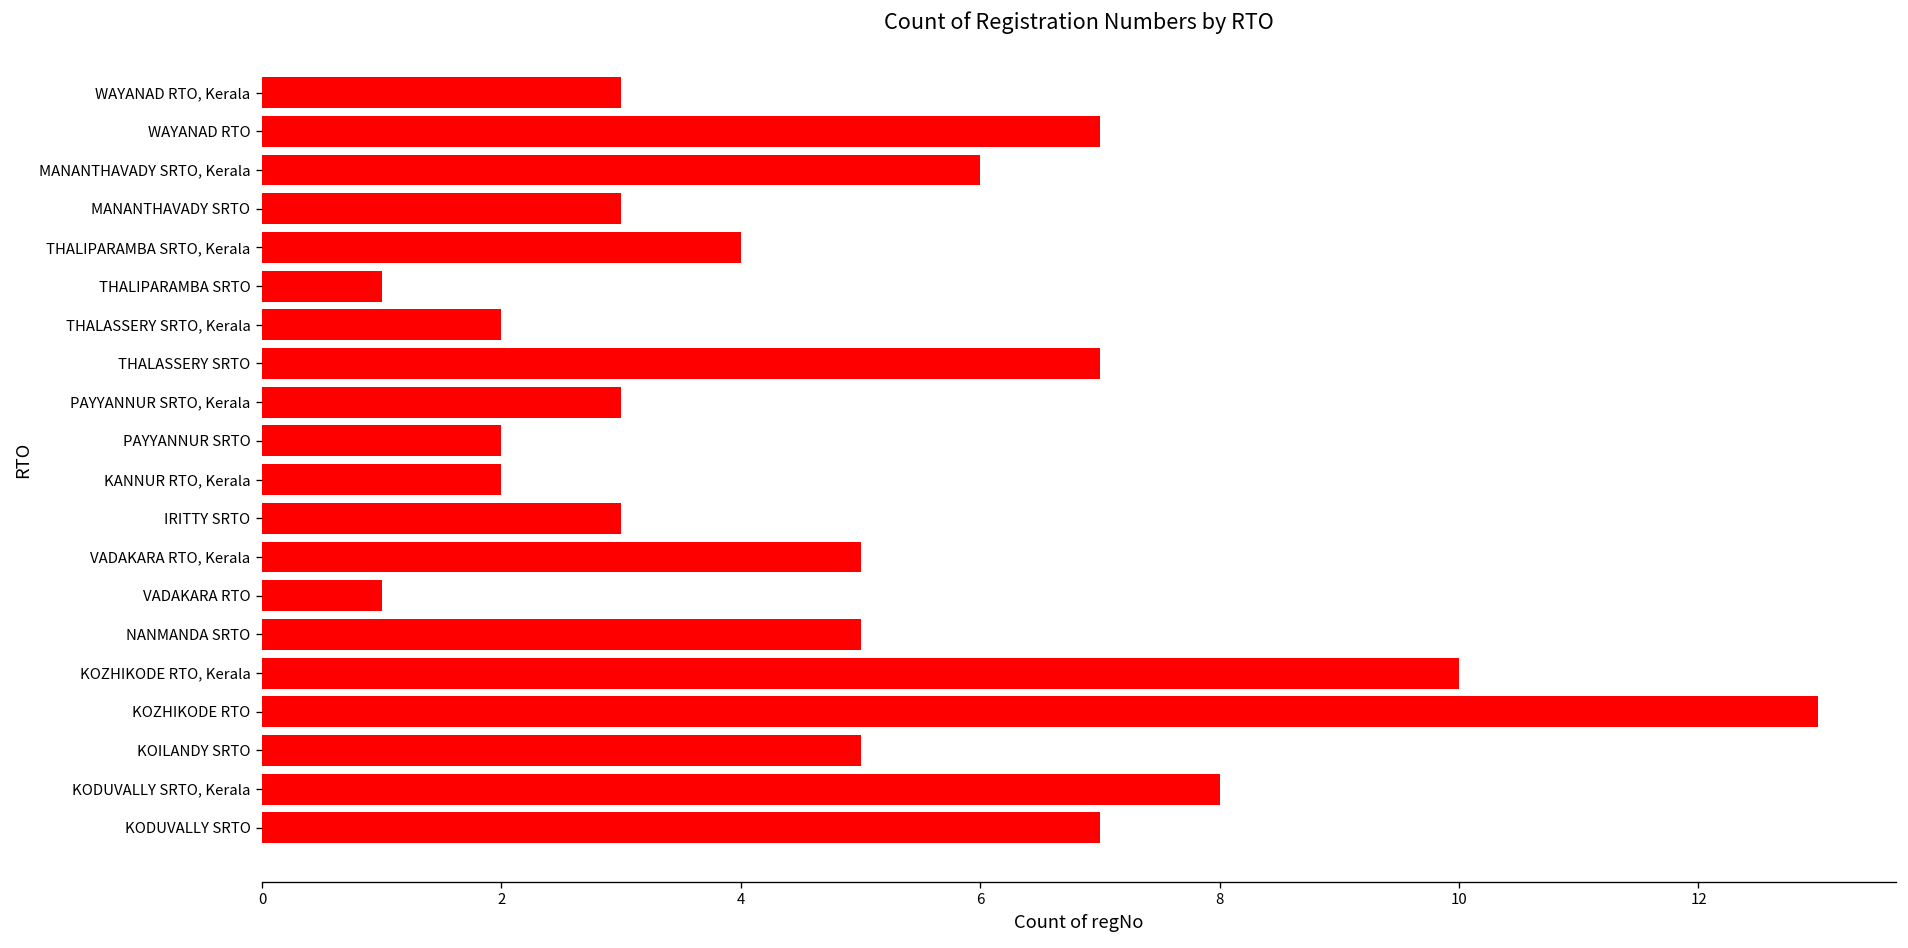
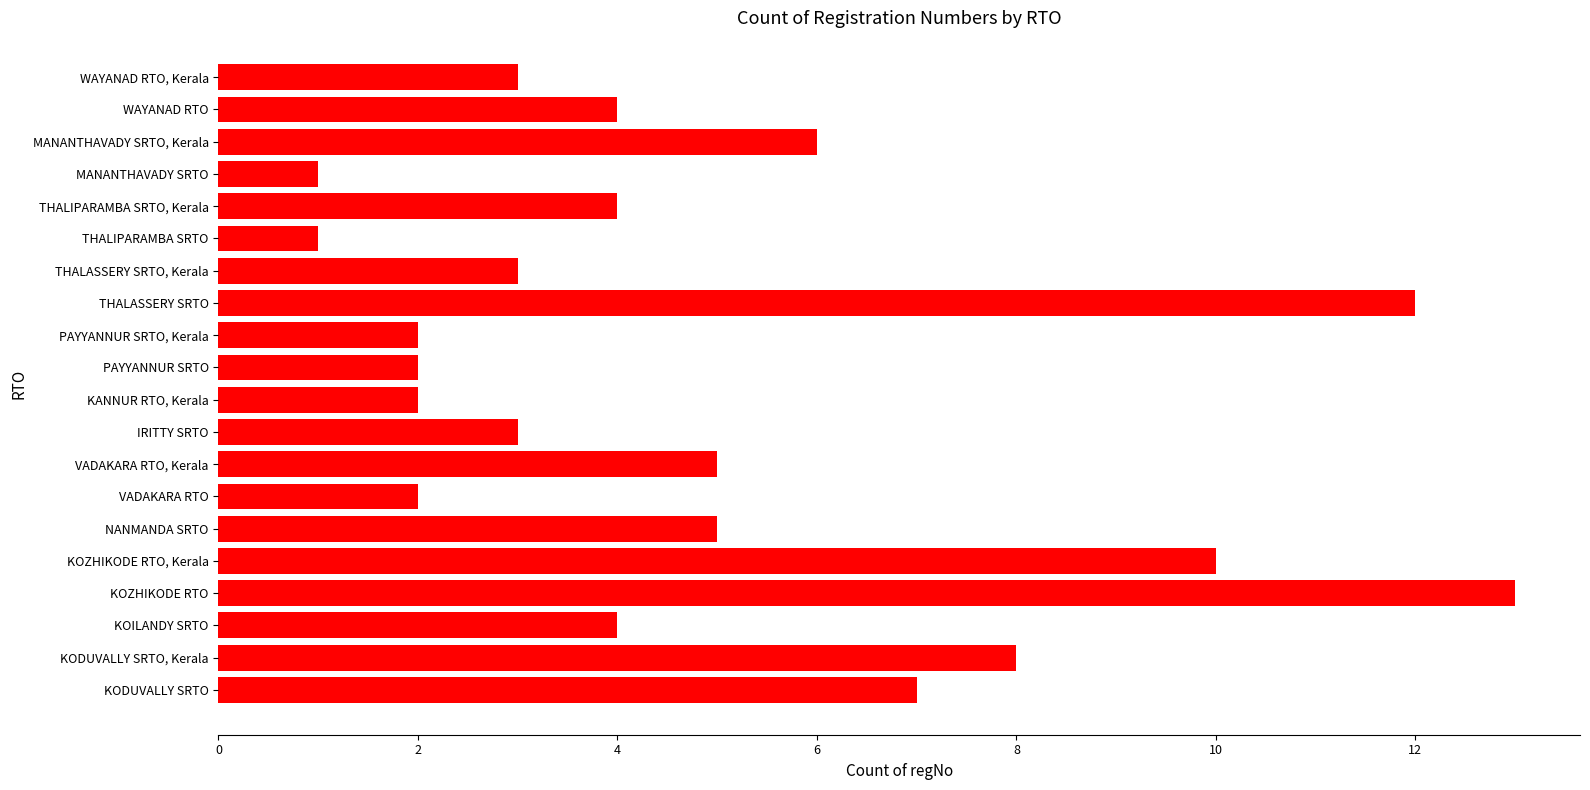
WAYANAD RTO: 7 -> 4
MANANTHAVADY SRTO: 3 -> 1
THALASSERY SRTO, Kerala: 2 -> 3
THALASSERY SRTO: 7 -> 12
PAYYANNUR SRTO, Kerala: 3 -> 2
VADAKARA RTO: 1 -> 2
KOILANDY SRTO: 5 -> 4
